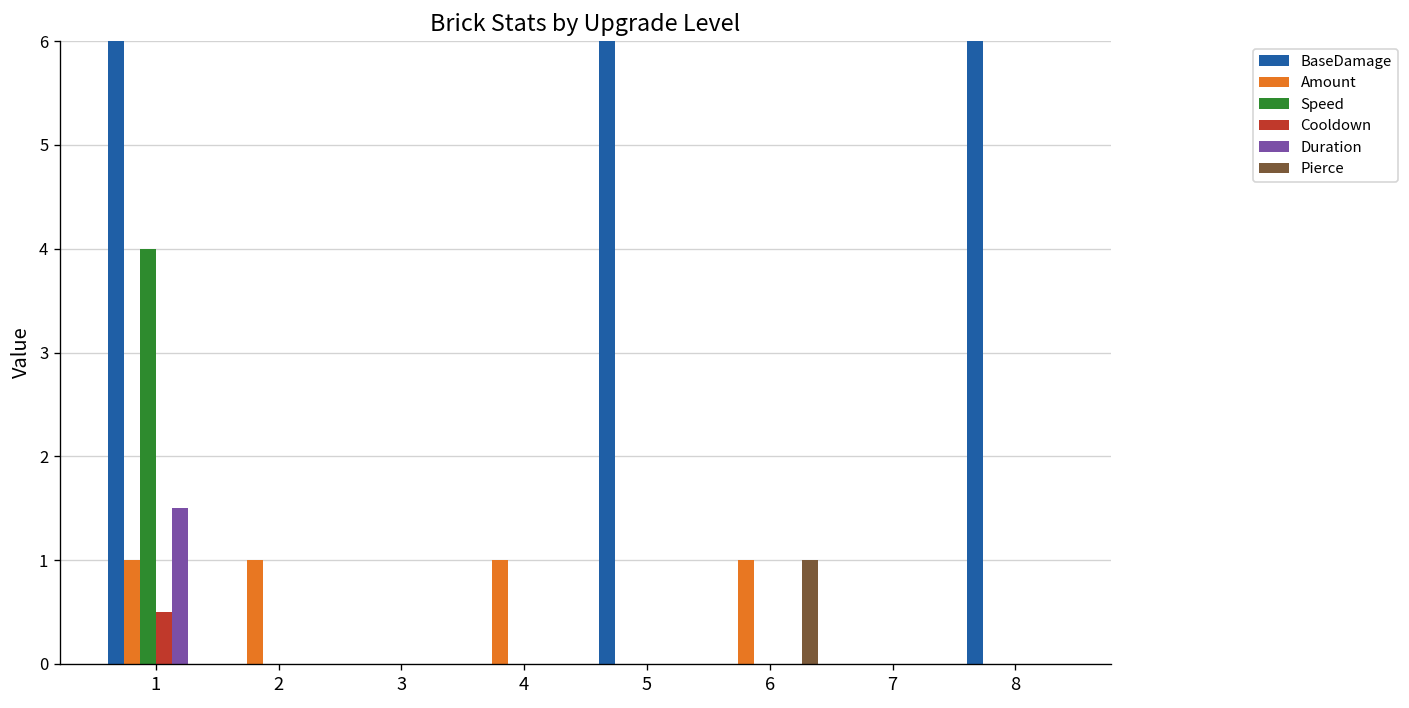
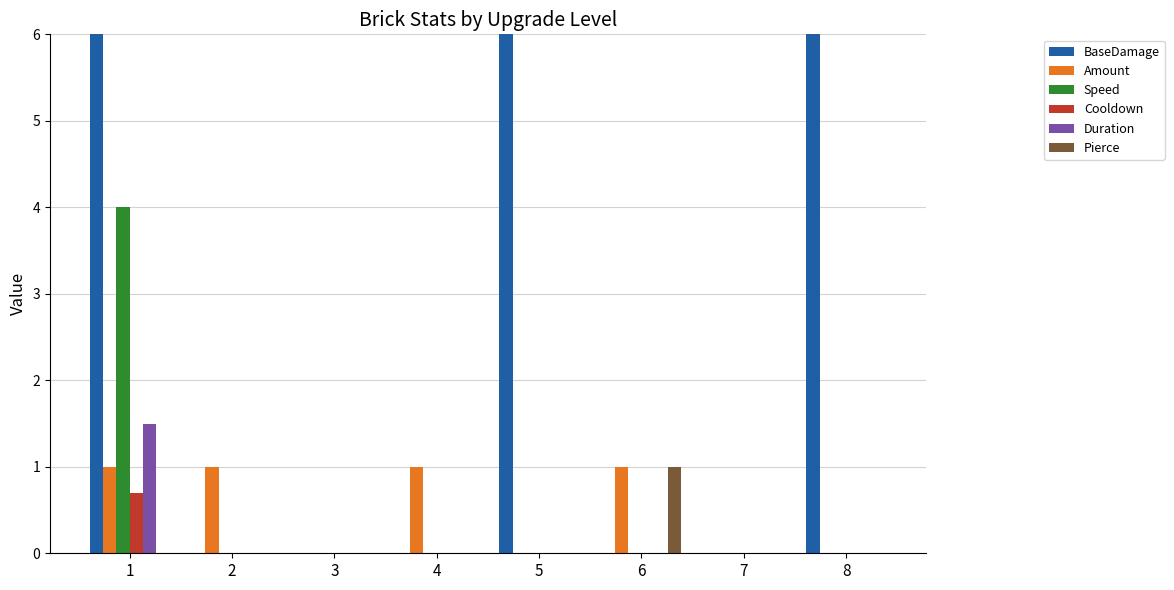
Cooldown, 1: 0.5 -> 0.7
